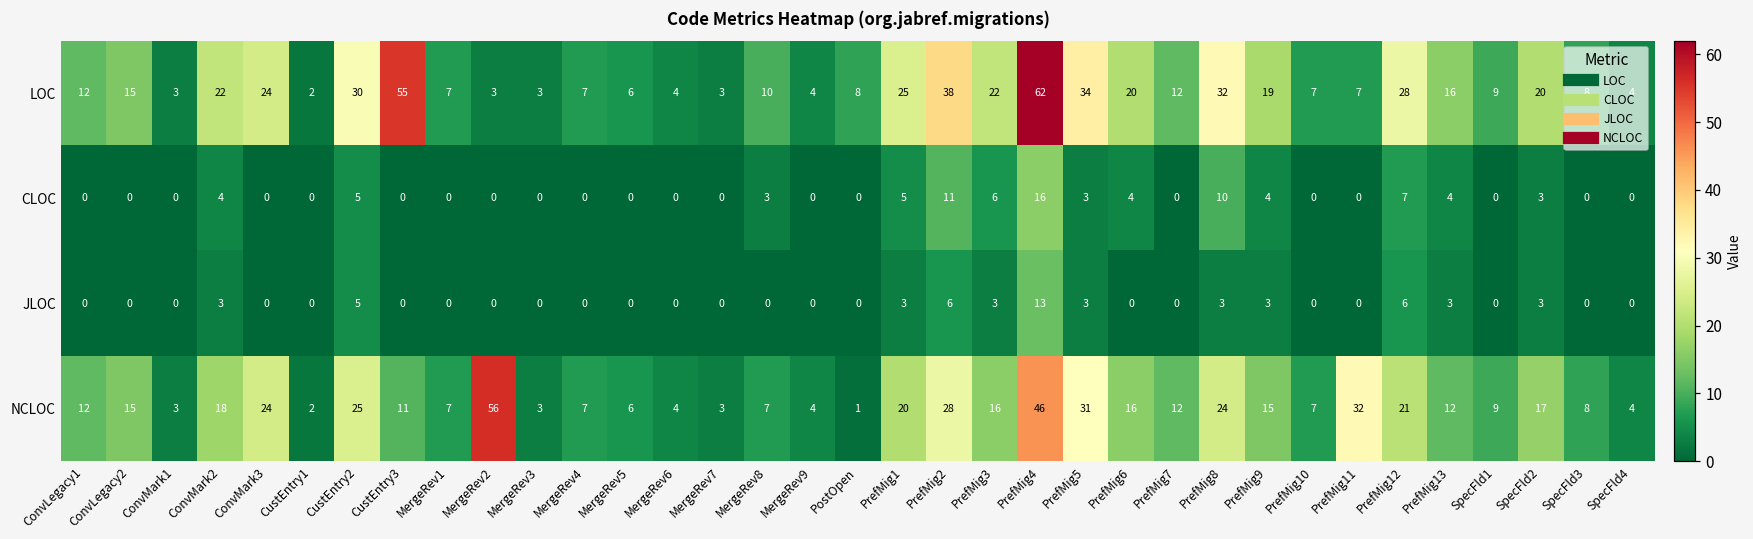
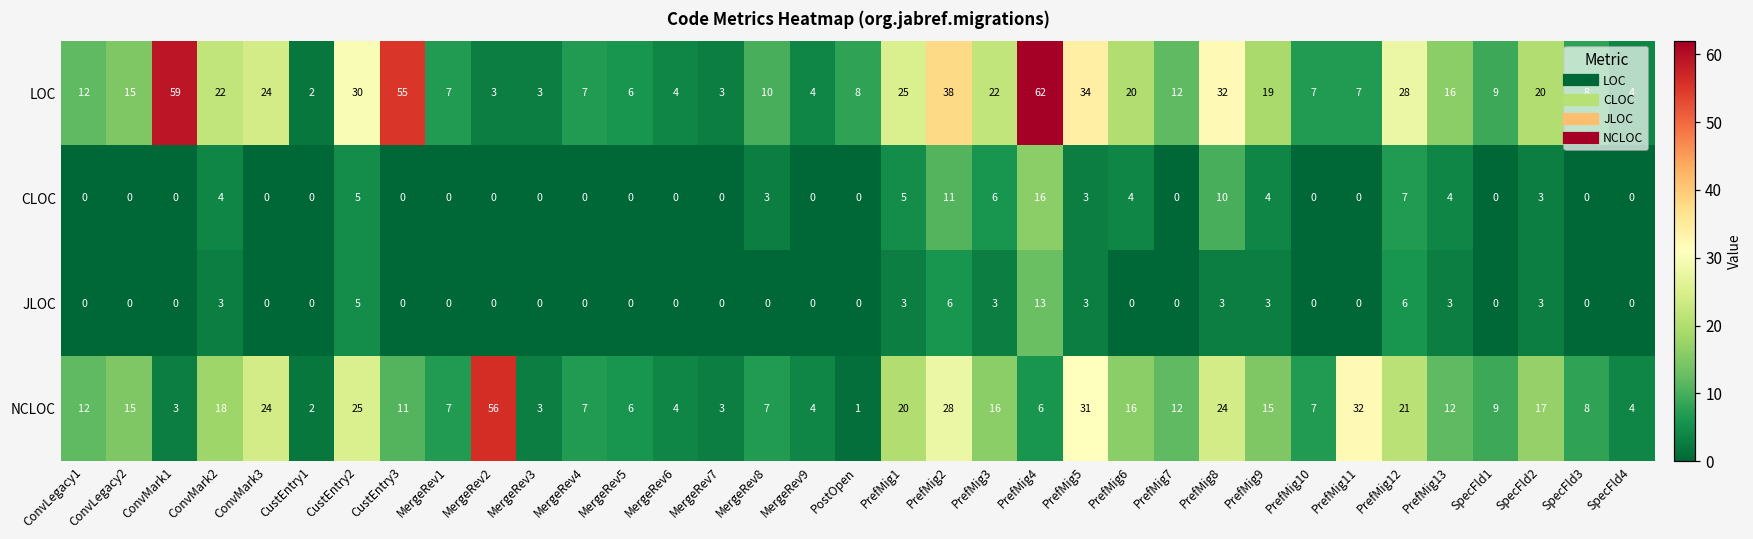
LOC, ConvMark1: 3 -> 59
NCLOC, PrefMig4: 46 -> 6
